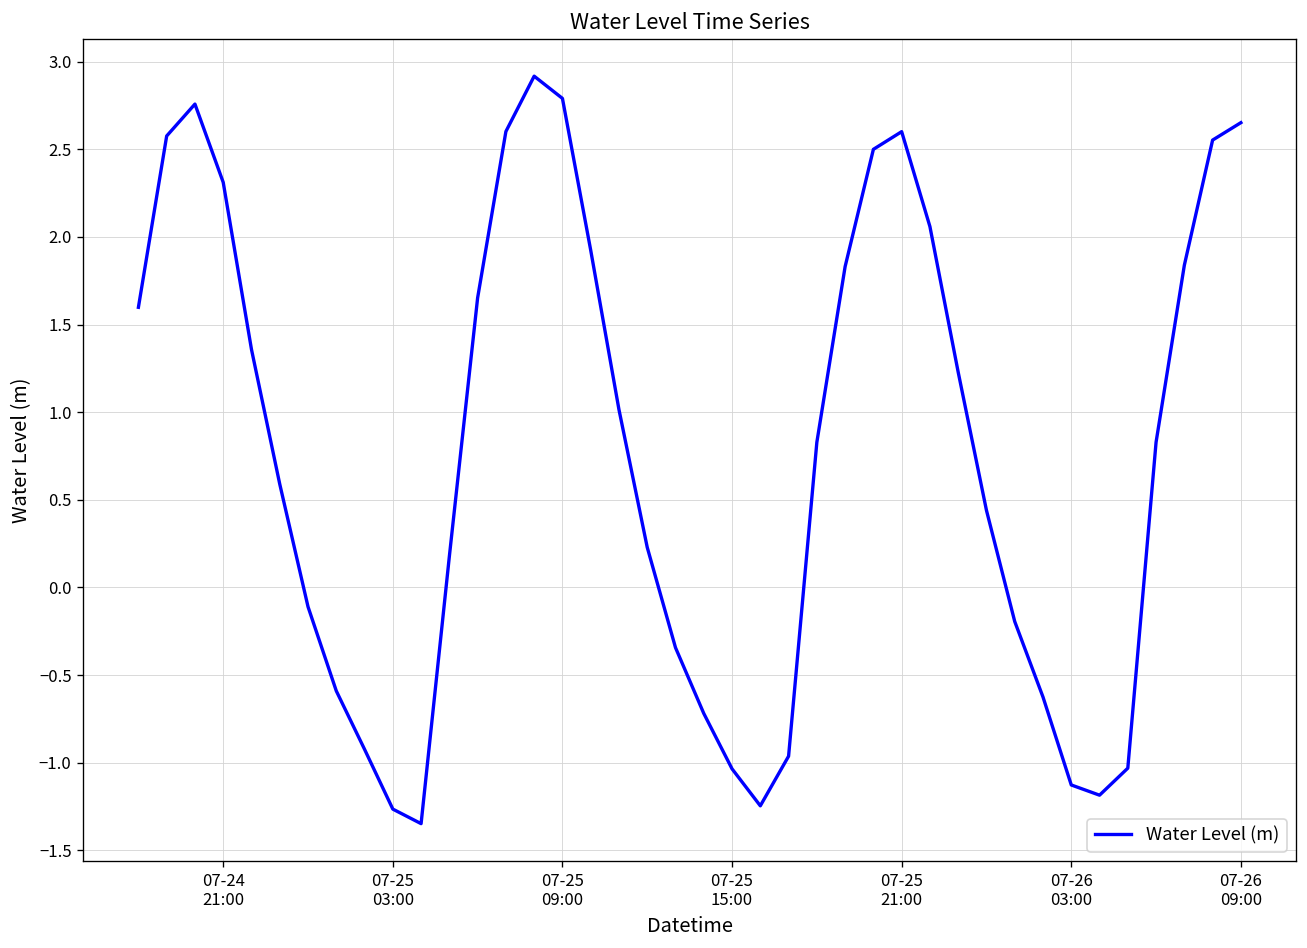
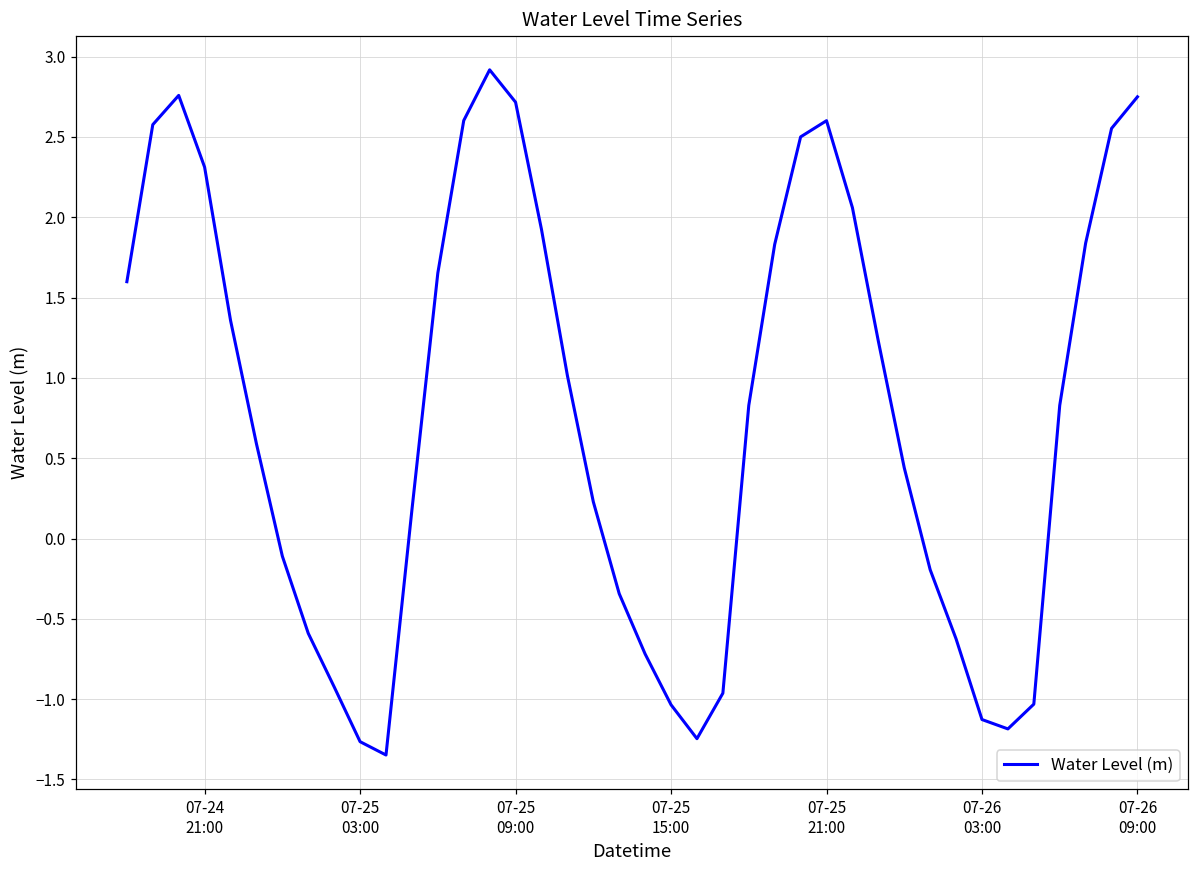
07-25 09:00: 2.79 -> 2.72
07-26 09:00: 2.65 -> 2.75
